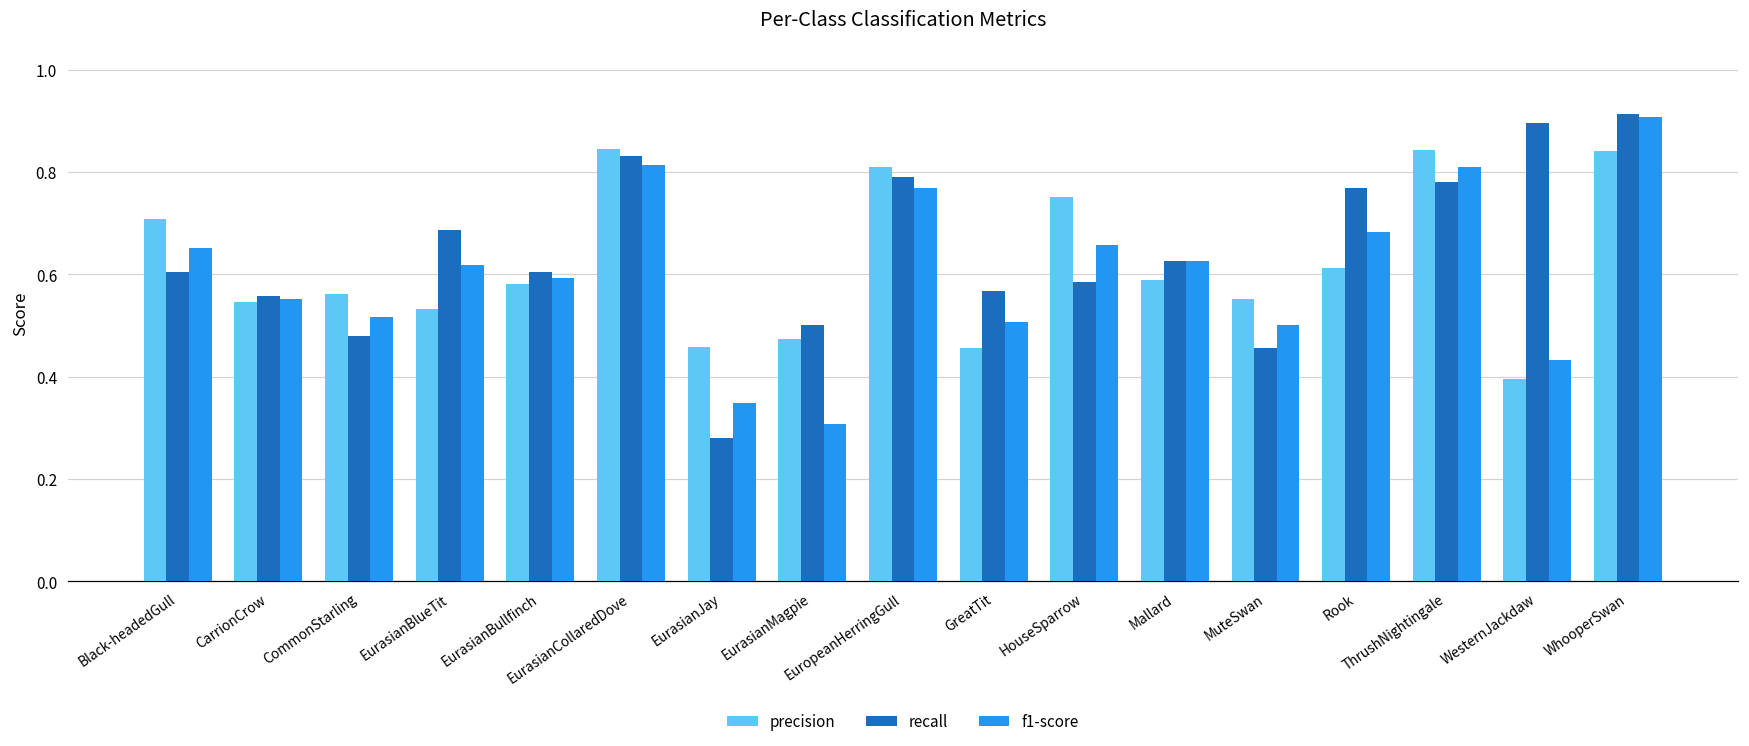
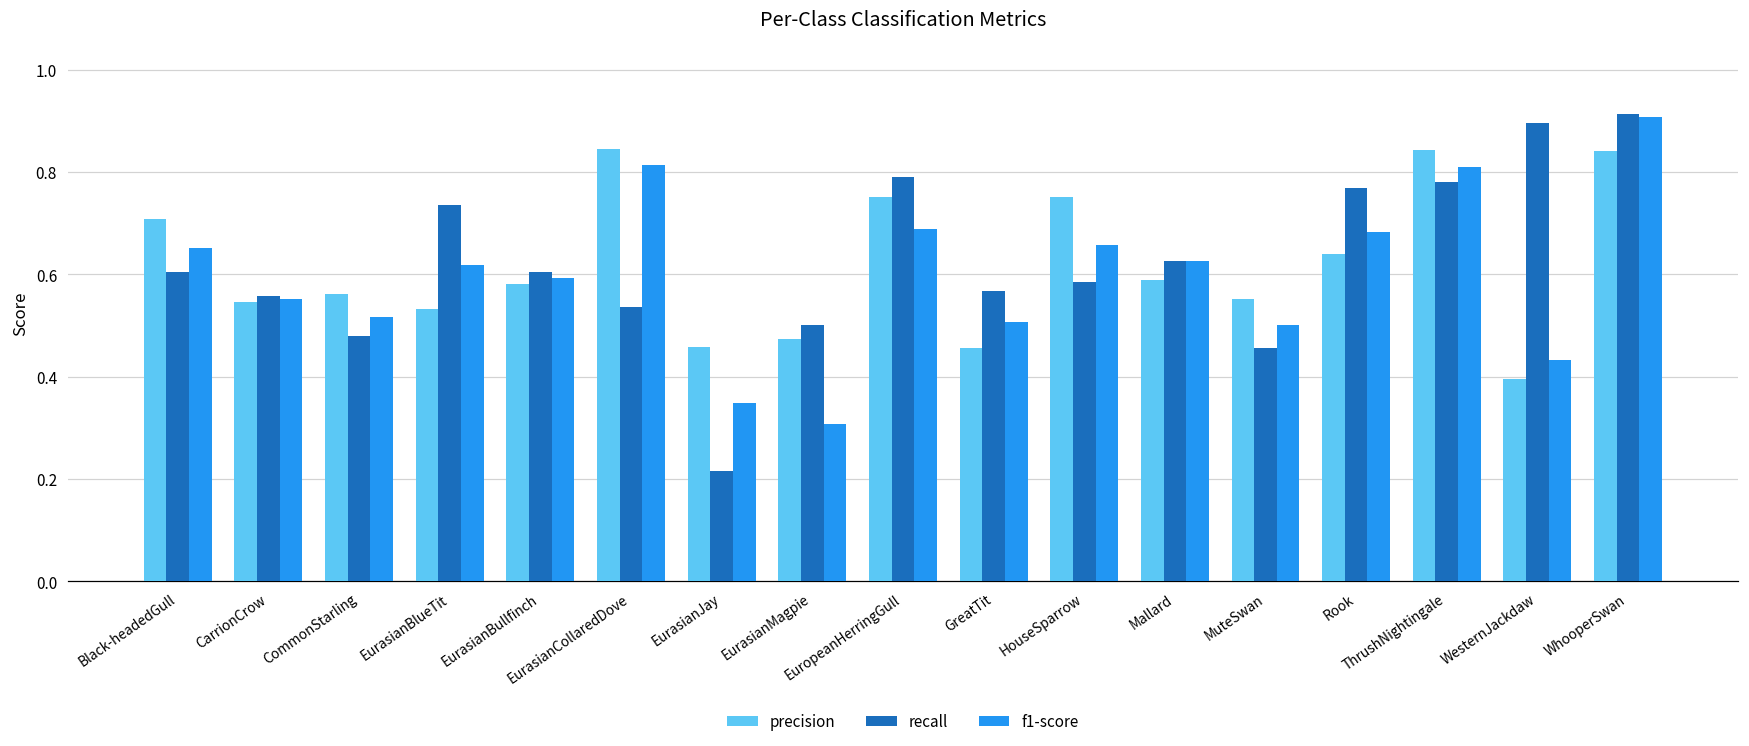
recall, EurasianBlueTit: 0.69 -> 0.74
recall, EurasianCollaredDove: 0.83 -> 0.54
recall, EurasianJay: 0.28 -> 0.22
precision, EuropeanHerringGull: 0.81 -> 0.75
f1-score, EuropeanHerringGull: 0.77 -> 0.69
precision, Rook: 0.61 -> 0.64
